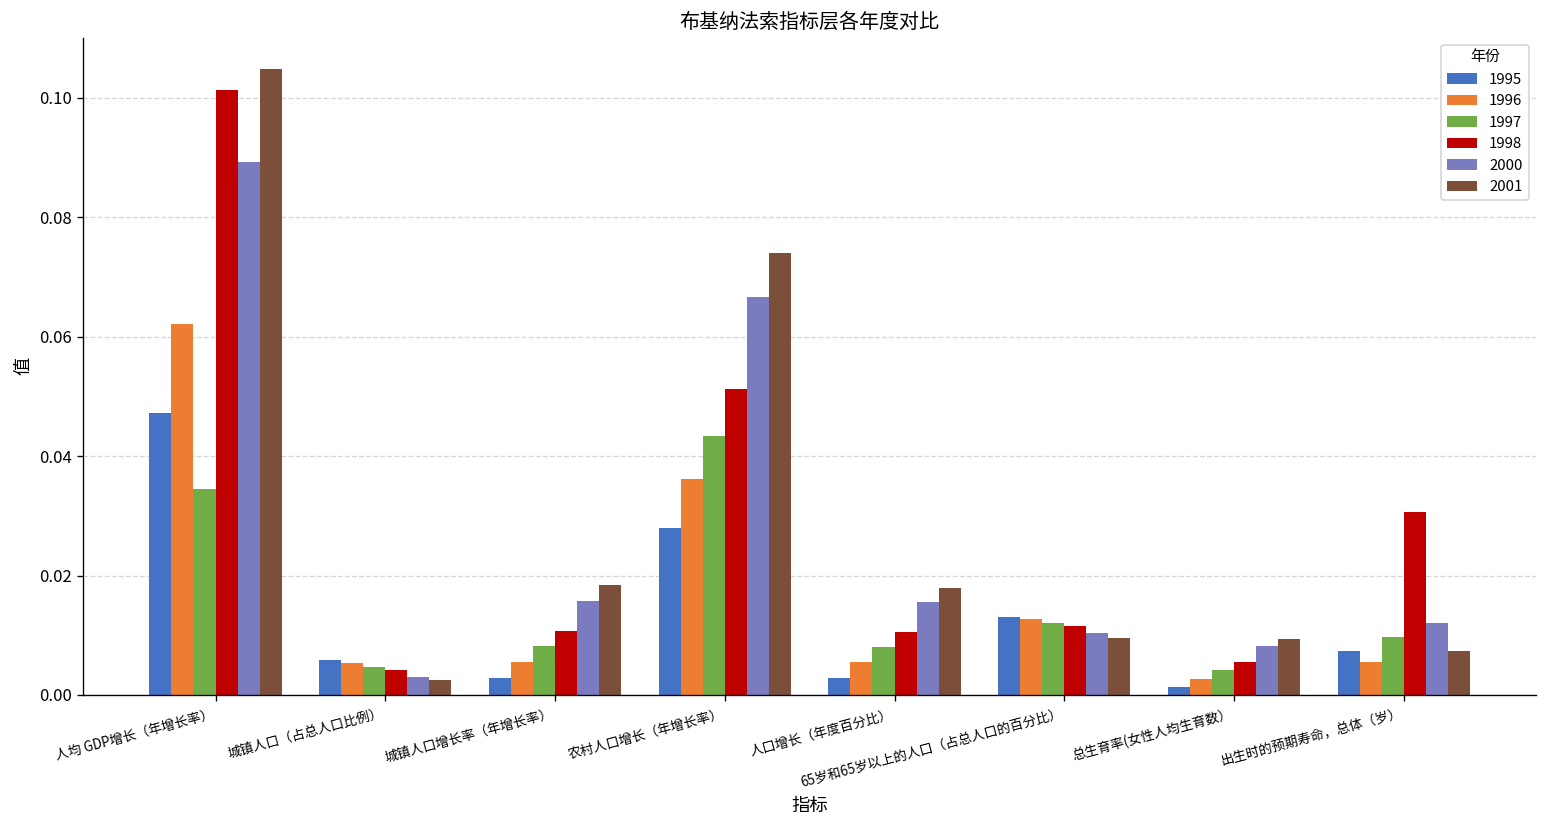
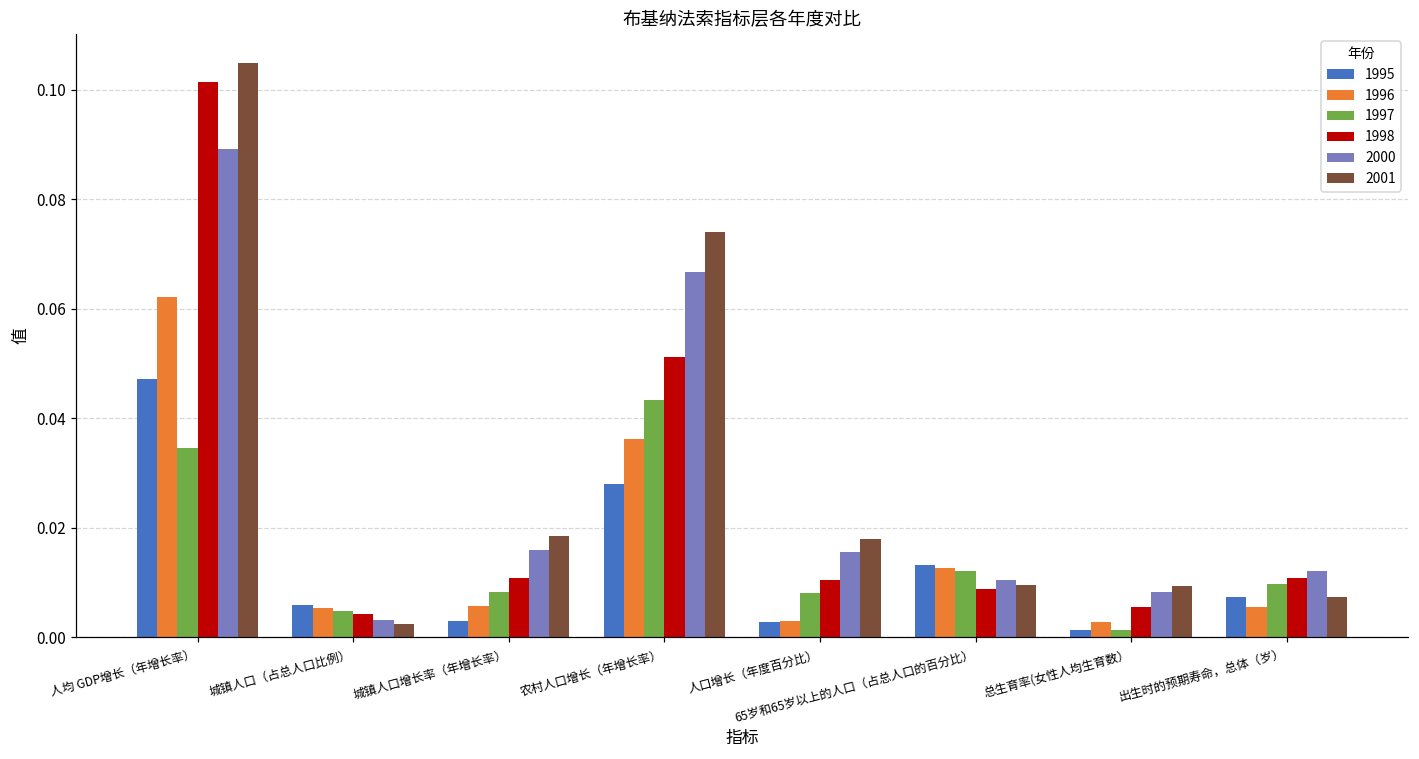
1996, 人口增长（年度百分比）: 0.006 -> 0.003
1998, 65岁和65岁以上的人口（占总人口的百分比）: 0.012 -> 0.009
1997, 总生育率(女性人均生育数）: 0.004 -> 0.001
1998, 出生时的预期寿命，总体（岁）: 0.031 -> 0.011
